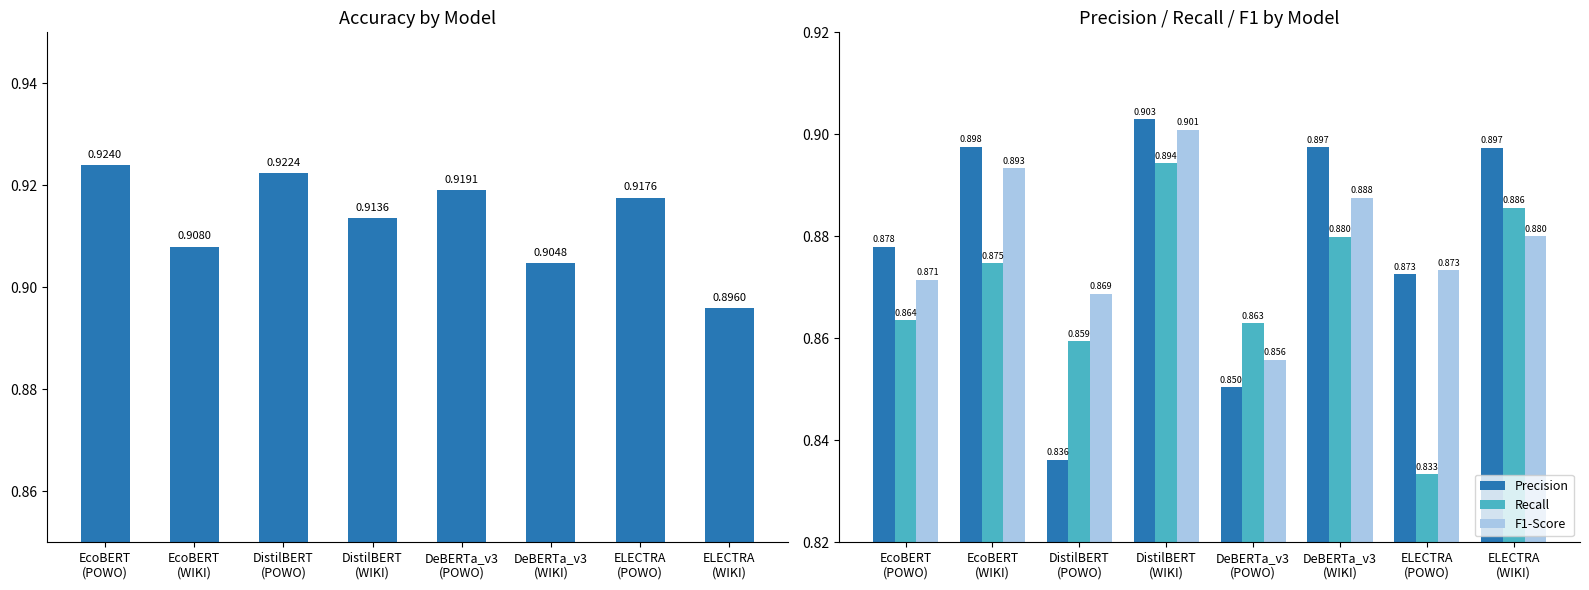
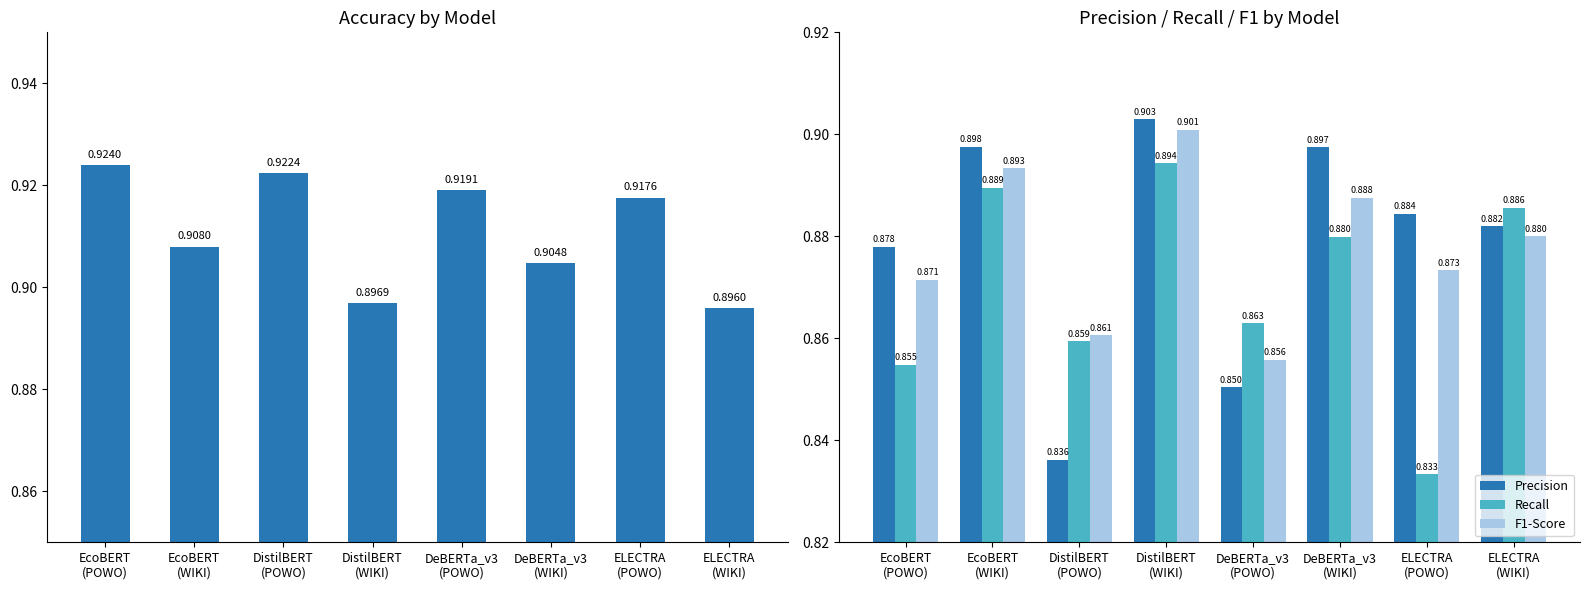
Accuracy by Model, DistilBERT (WIKI): 0.9136 -> 0.8969
Precision / Recall / F1 by Model, Recall, EcoBERT (POWO): 0.864 -> 0.855
Precision / Recall / F1 by Model, Recall, EcoBERT (WIKI): 0.875 -> 0.889
Precision / Recall / F1 by Model, F1-Score, DistilBERT (POWO): 0.869 -> 0.861
Precision / Recall / F1 by Model, Precision, ELECTRA (POWO): 0.873 -> 0.884
Precision / Recall / F1 by Model, Precision, ELECTRA (WIKI): 0.897 -> 0.882
